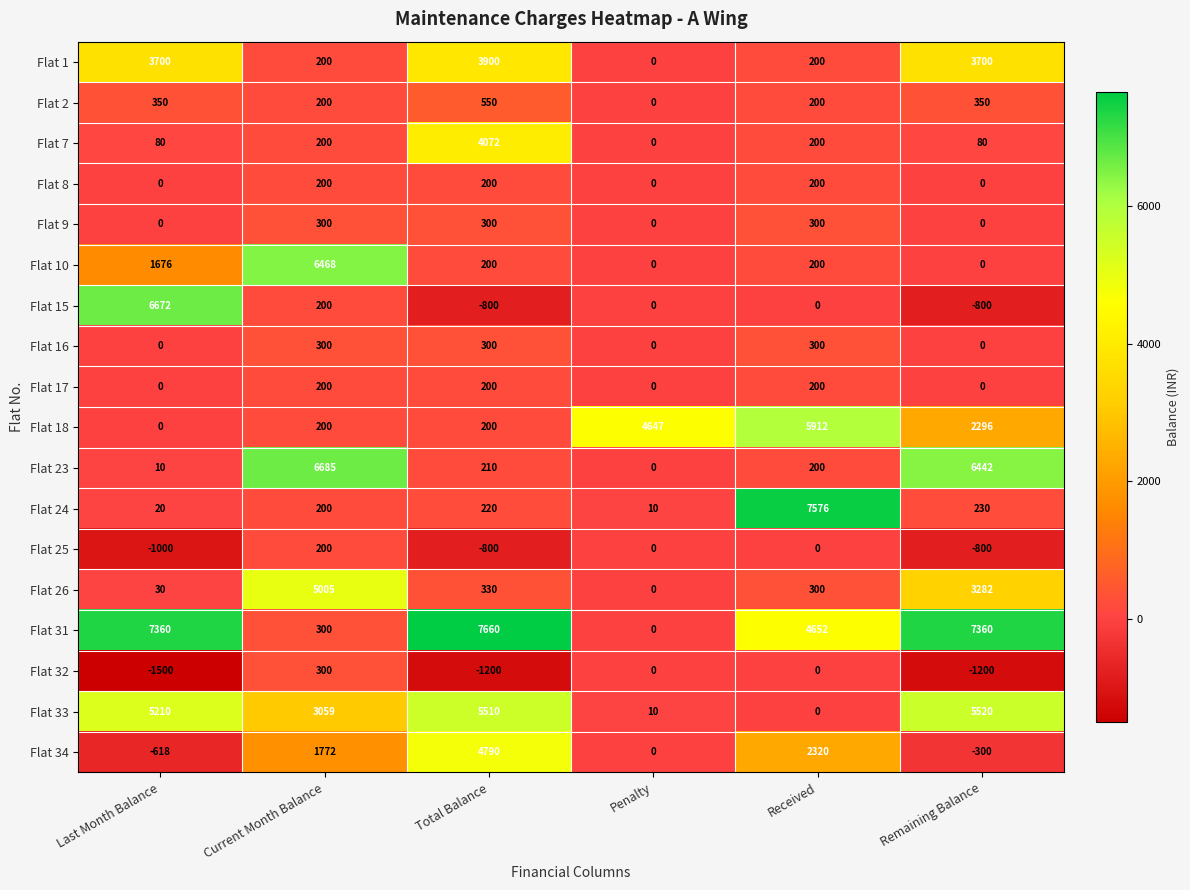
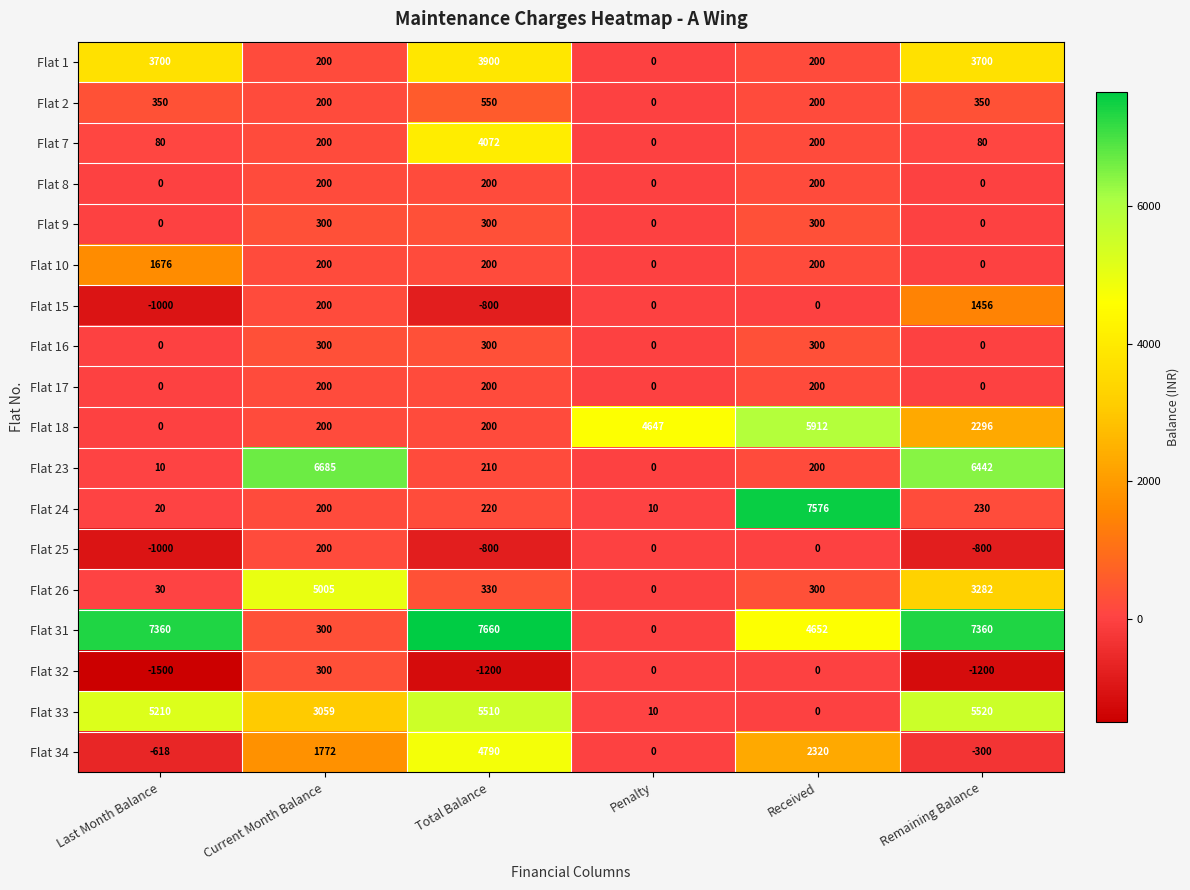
Flat 10, Current Month Balance: 6468 -> 200
Flat 15, Last Month Balance: 6672 -> -1000
Flat 15, Remaining Balance: -800 -> 1456
